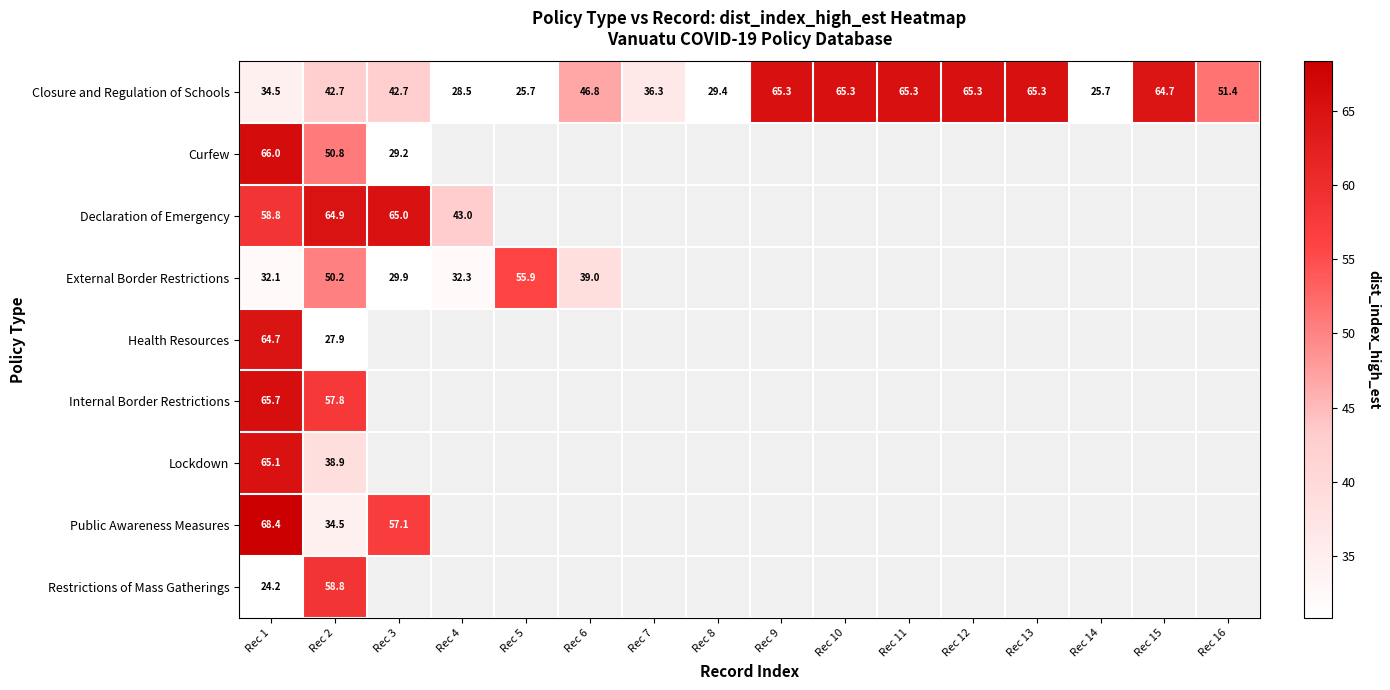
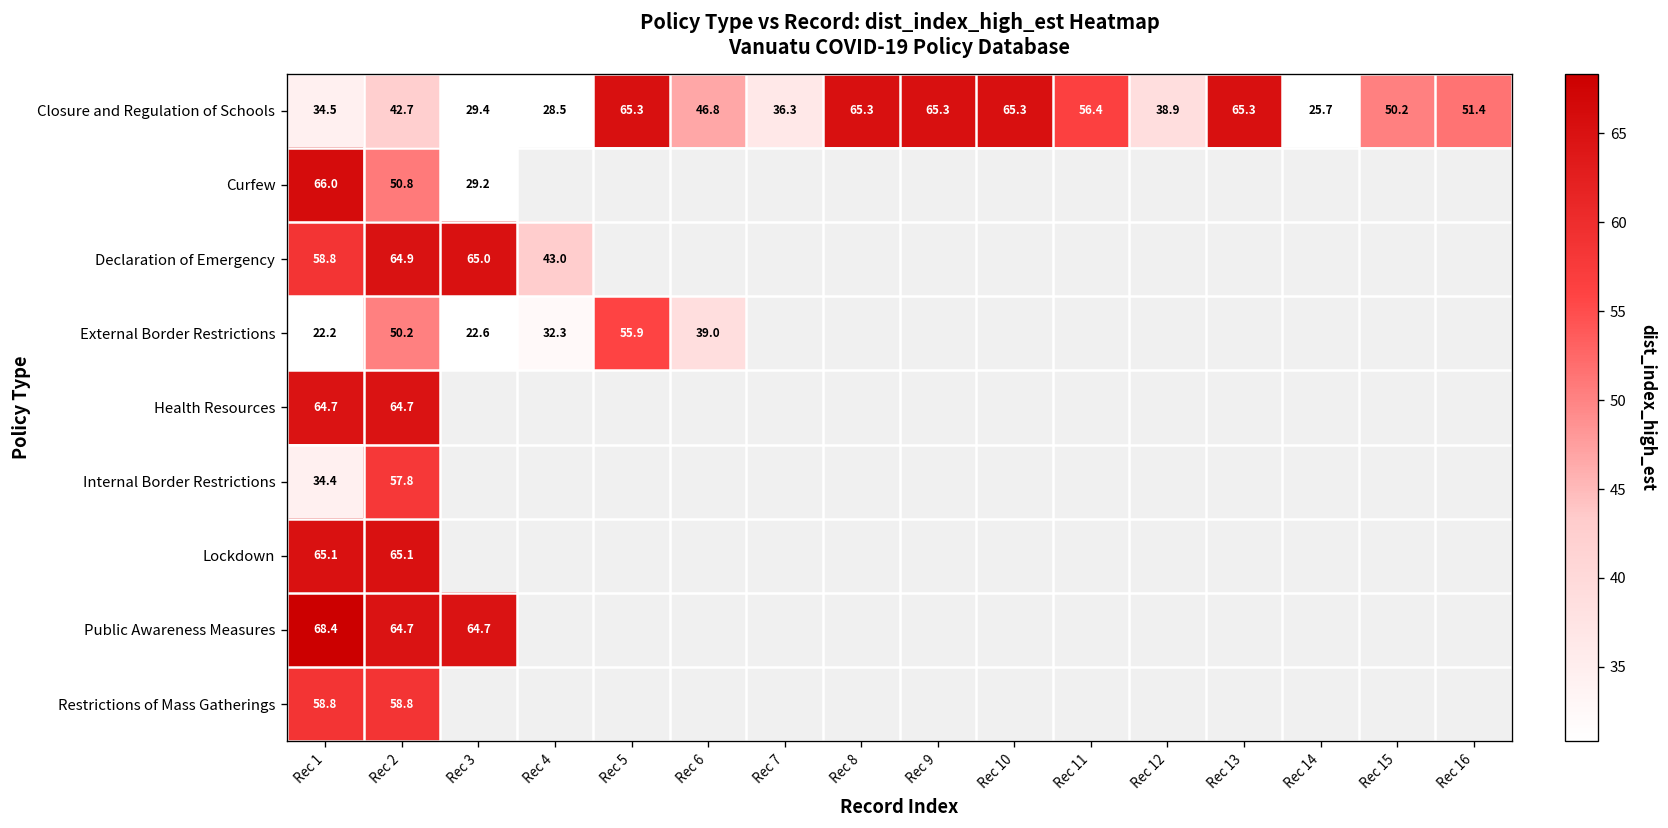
Closure and Regulation of Schools, Rec 3: 42.7 -> 29.4
Closure and Regulation of Schools, Rec 5: 25.7 -> 65.3
Closure and Regulation of Schools, Rec 8: 29.4 -> 65.3
Closure and Regulation of Schools, Rec 11: 65.3 -> 56.4
Closure and Regulation of Schools, Rec 12: 65.3 -> 38.9
Closure and Regulation of Schools, Rec 15: 64.7 -> 50.2
External Border Restrictions, Rec 1: 32.1 -> 22.2
External Border Restrictions, Rec 3: 29.9 -> 22.6
Health Resources, Rec 2: 27.9 -> 64.7
Internal Border Restrictions, Rec 1: 65.7 -> 34.4
Lockdown, Rec 2: 38.9 -> 65.1
Public Awareness Measures, Rec 2: 34.5 -> 64.7
Public Awareness Measures, Rec 3: 57.1 -> 64.7
Restrictions of Mass Gatherings, Rec 1: 24.2 -> 58.8
